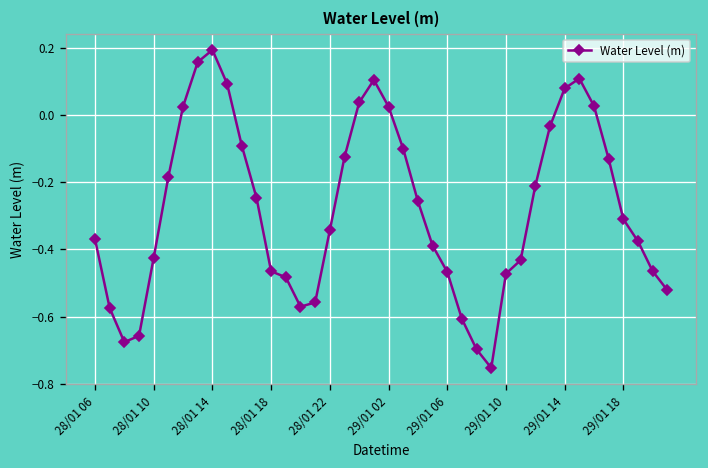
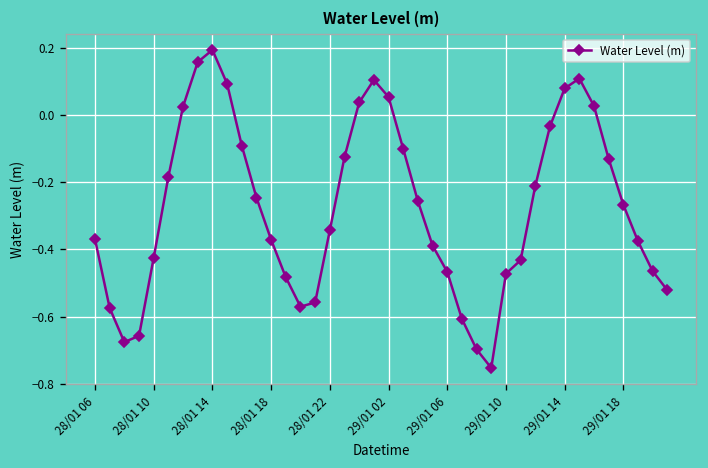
28/01 18: -0.47 -> -0.37
29/01 02: 0.03 -> 0.05
29/01 18: -0.31 -> -0.27
